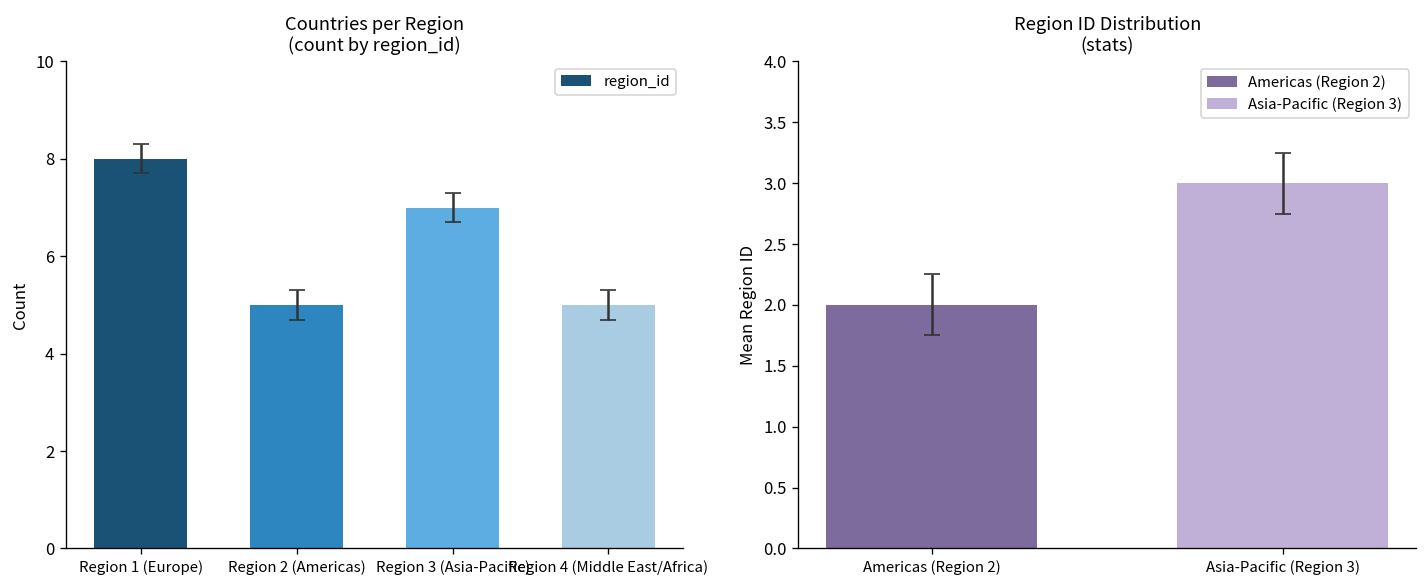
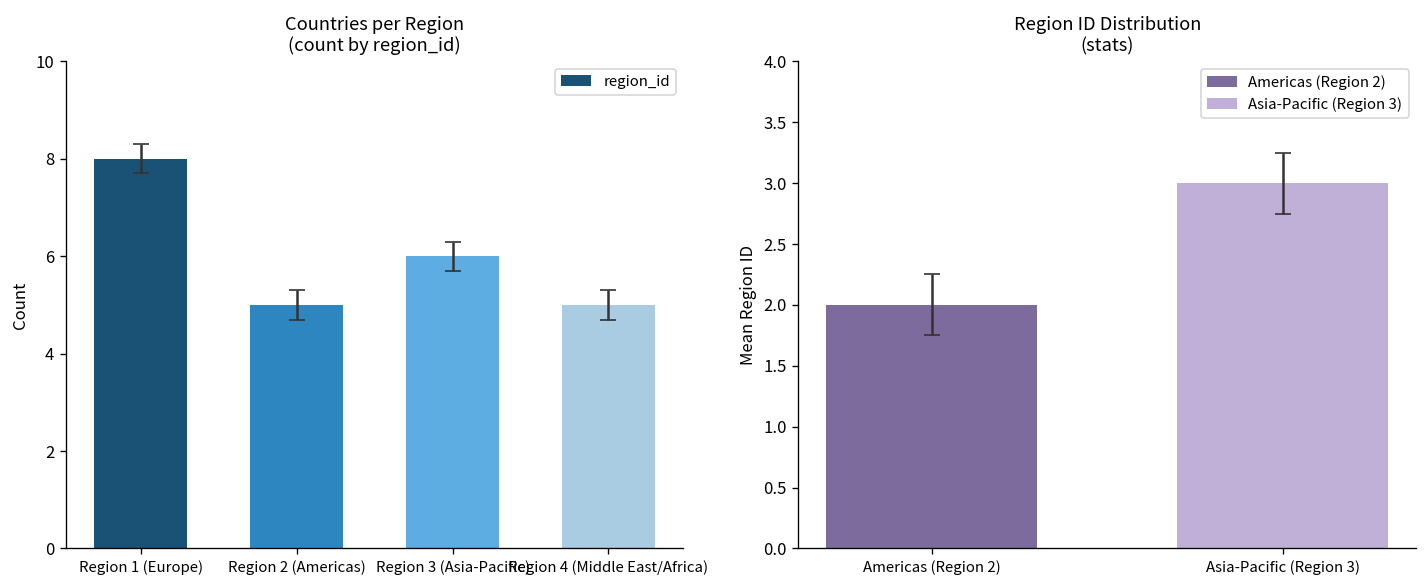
Countries per Region (count by region_id), region_id, Region 3 (Asia-Pacific): 7 -> 6
